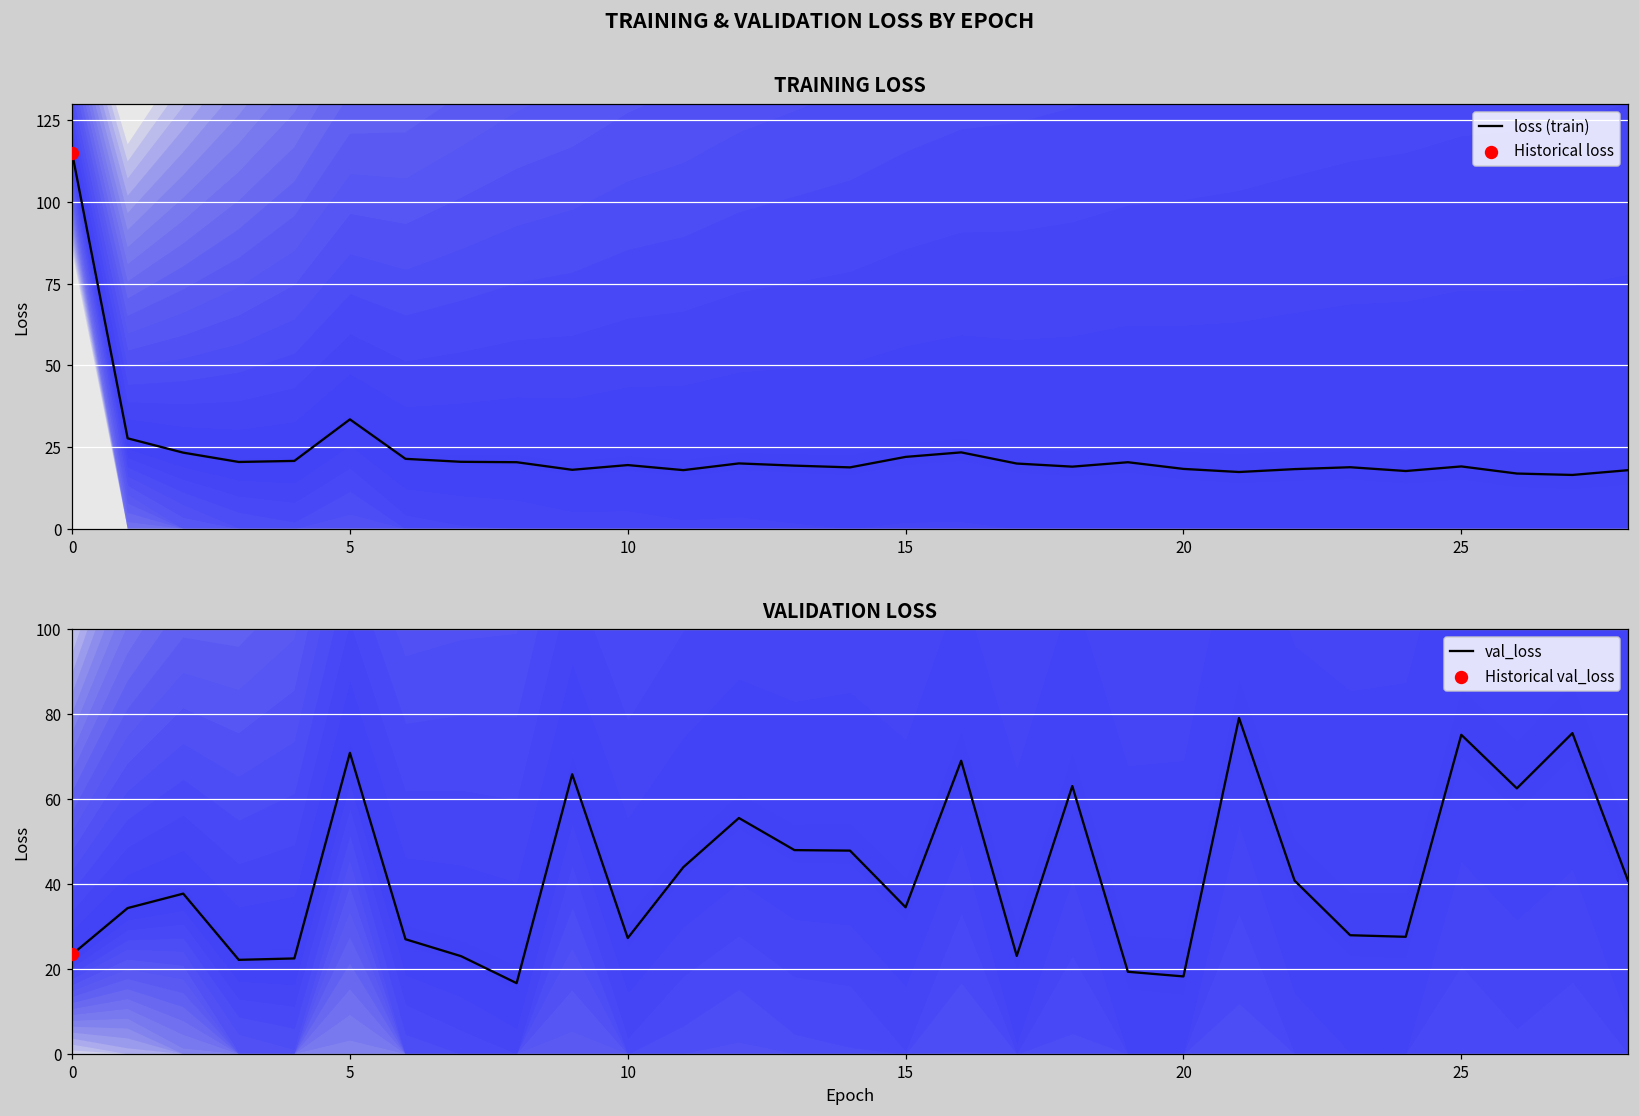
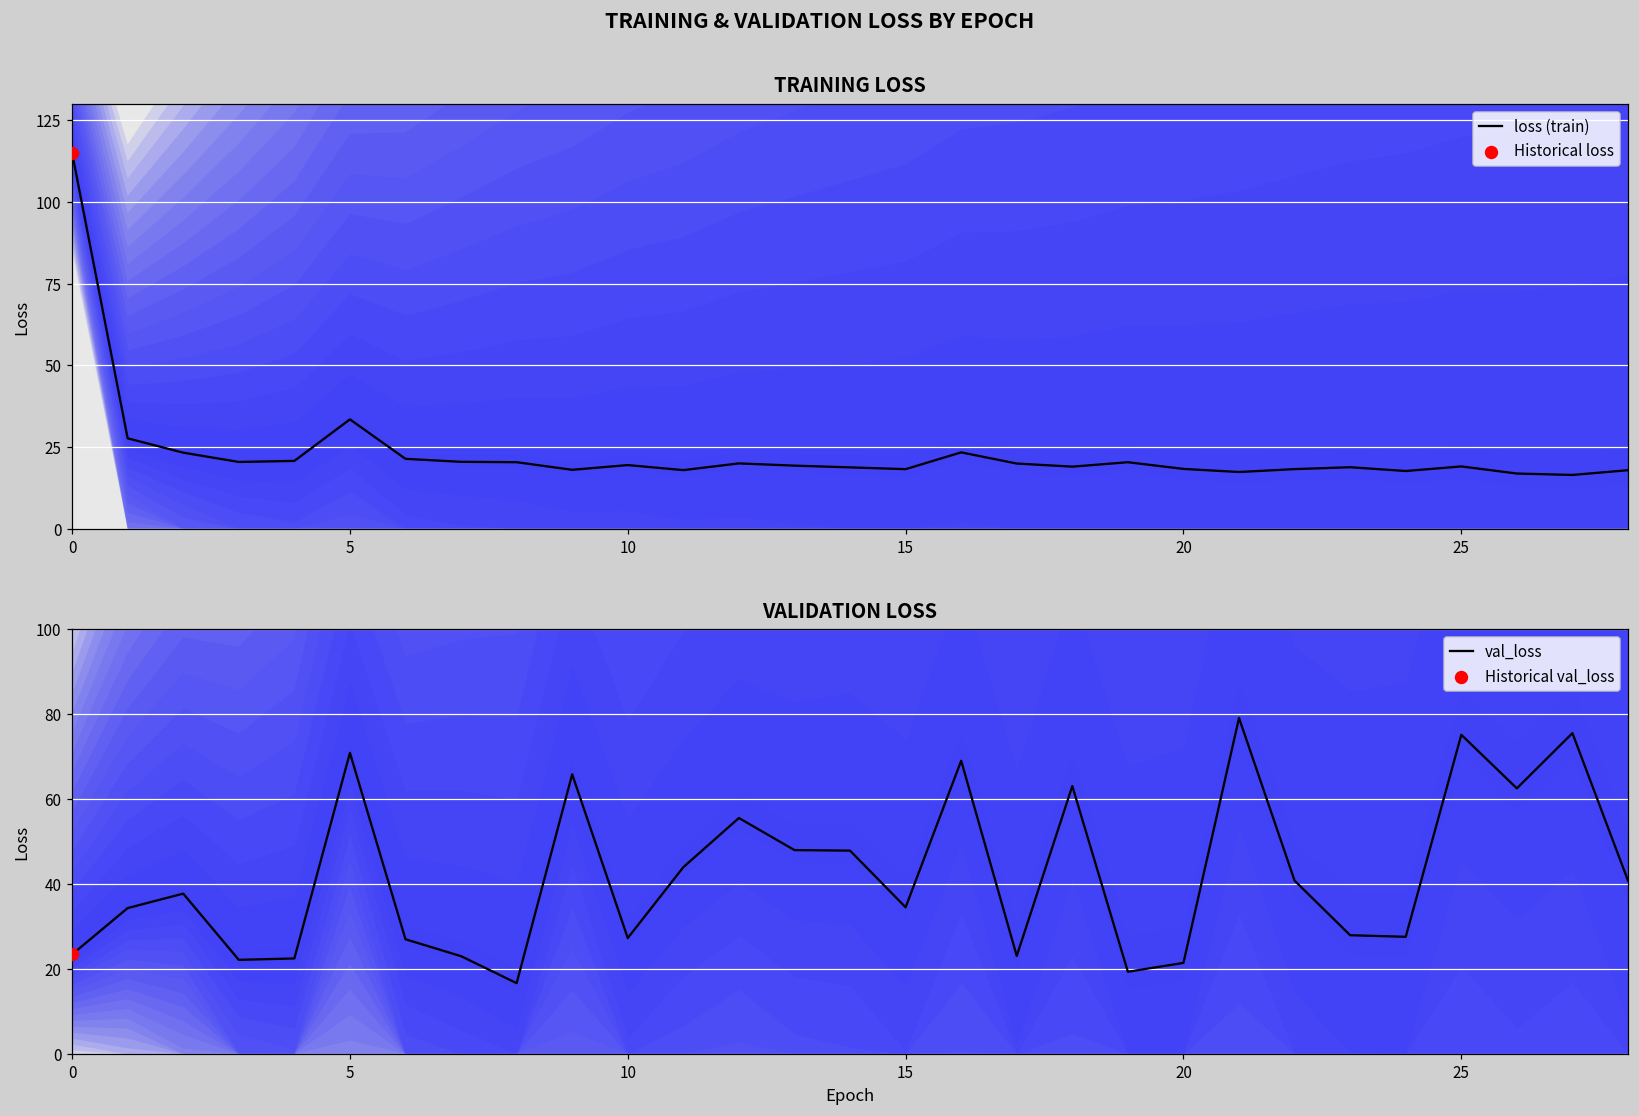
TRAINING LOSS, loss (train), 15: 22 -> 18
VALIDATION LOSS, val_loss, 20: 18 -> 21
